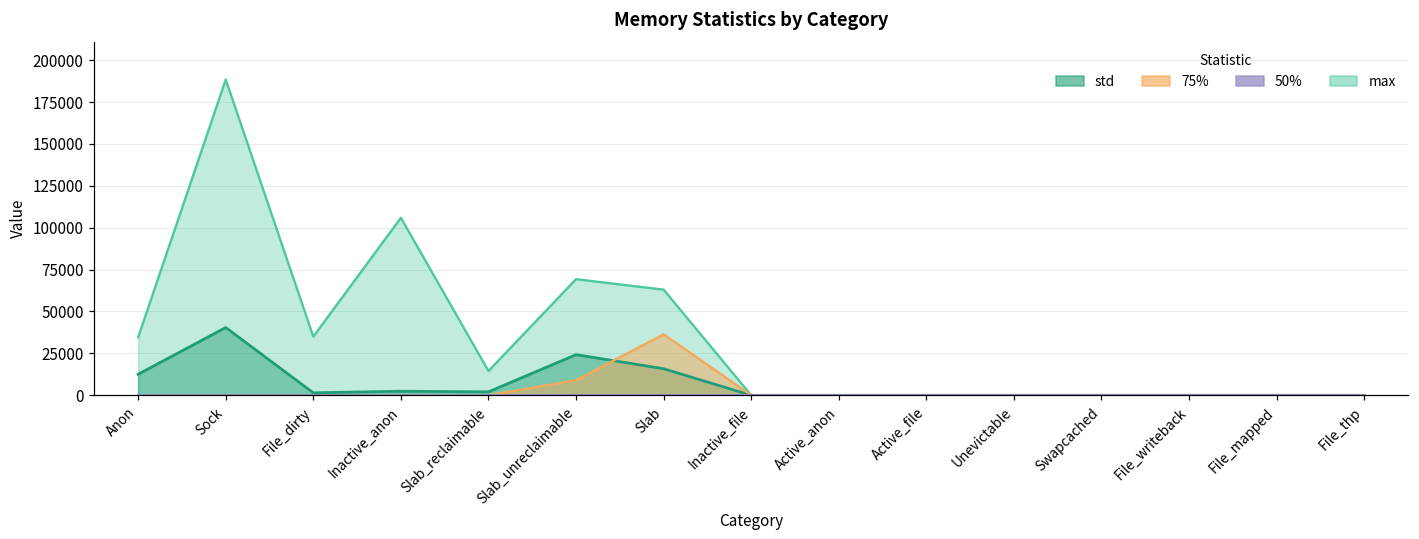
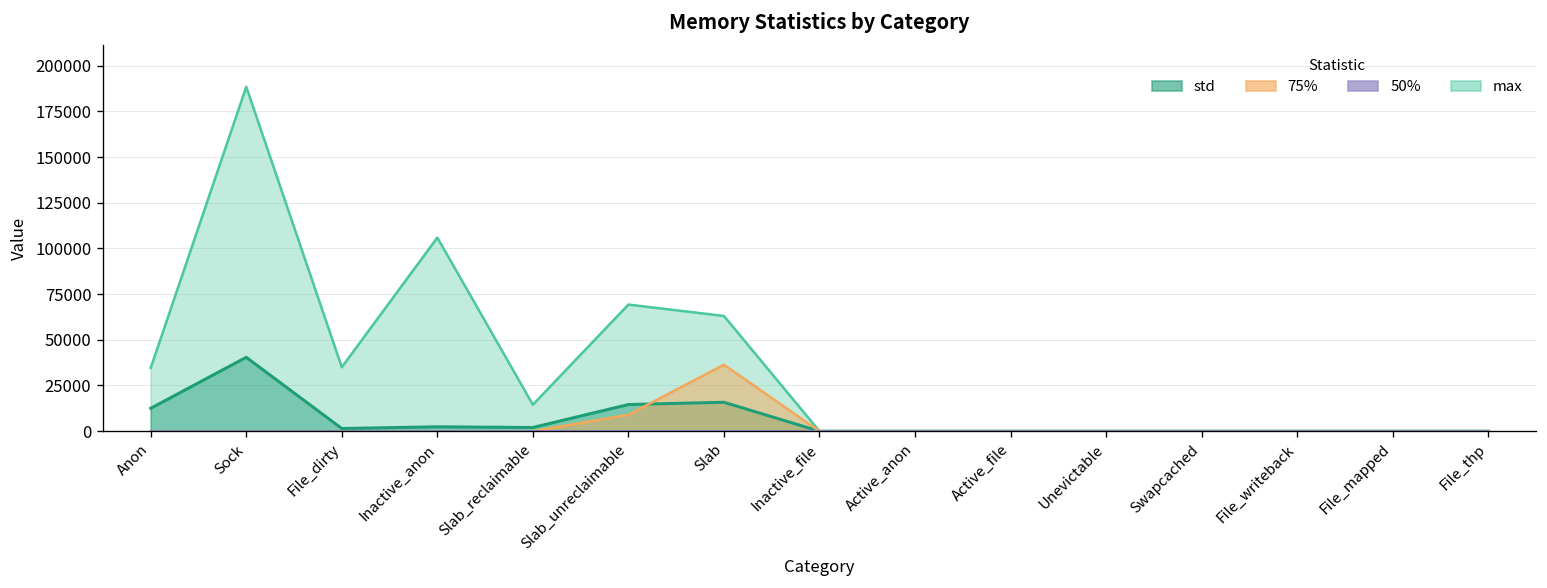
std, Slab_unreclaimable: 24000 -> 15000
